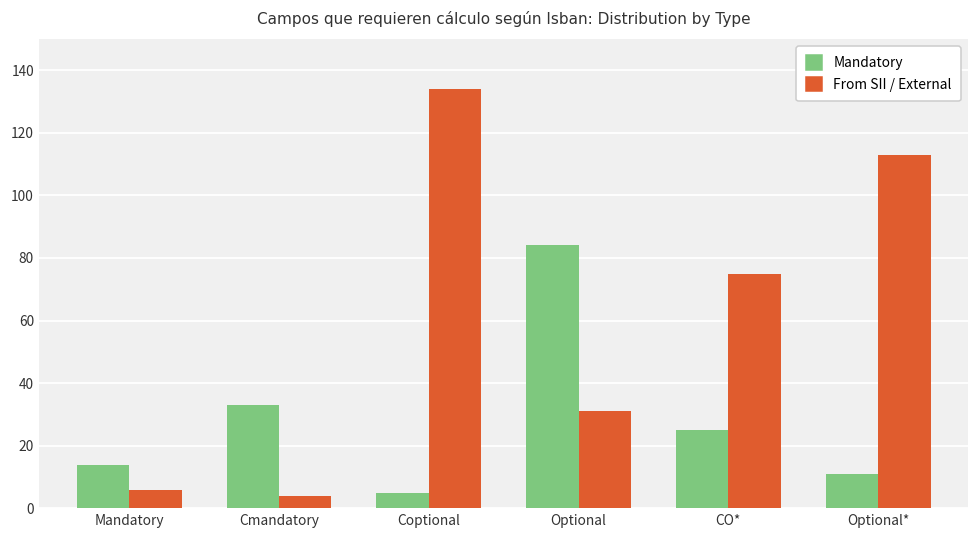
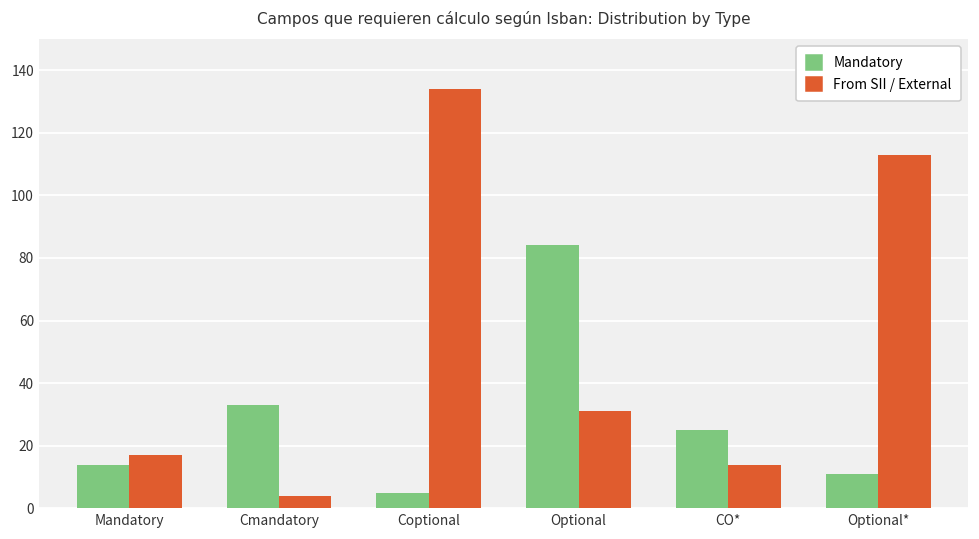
From SII / External, Mandatory: 6 -> 17
From SII / External, CO*: 75 -> 14
